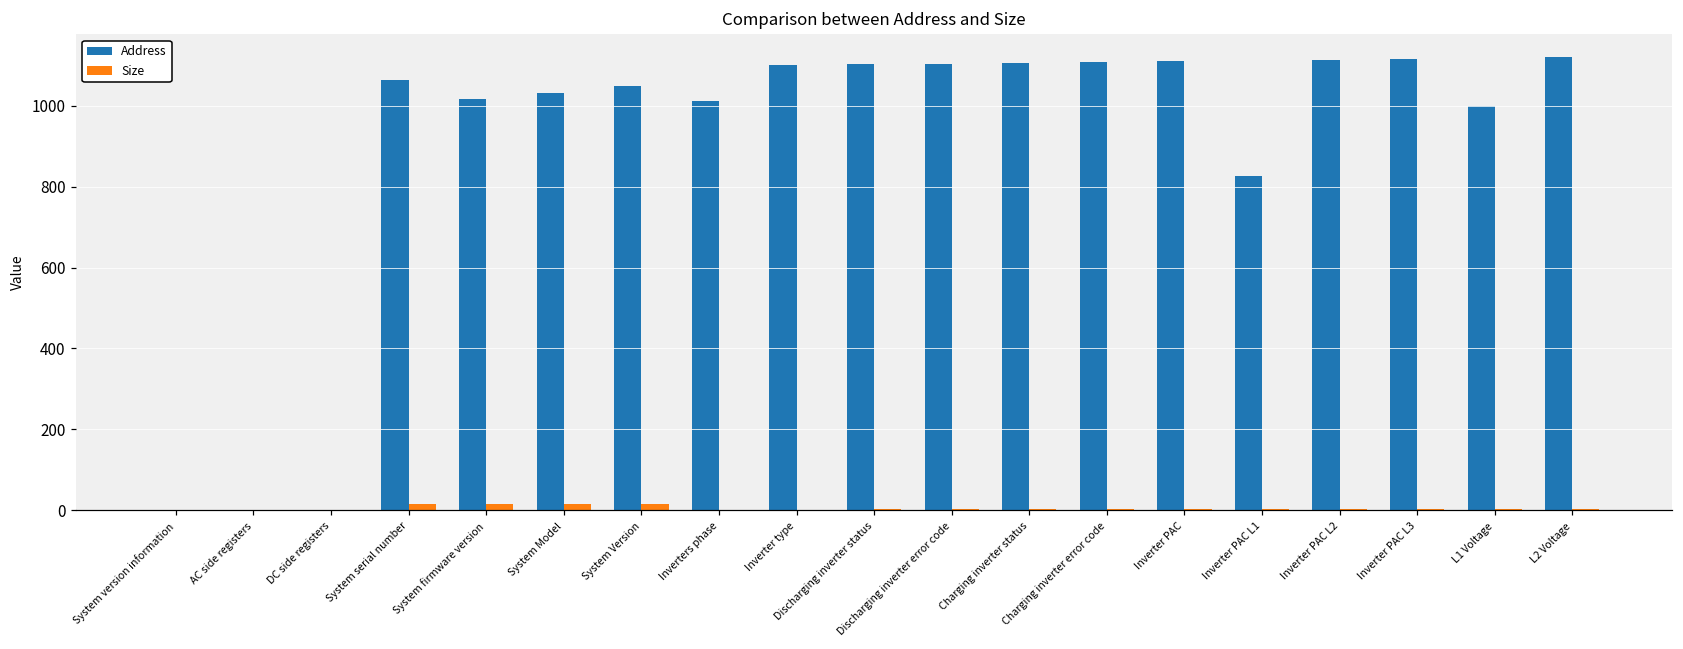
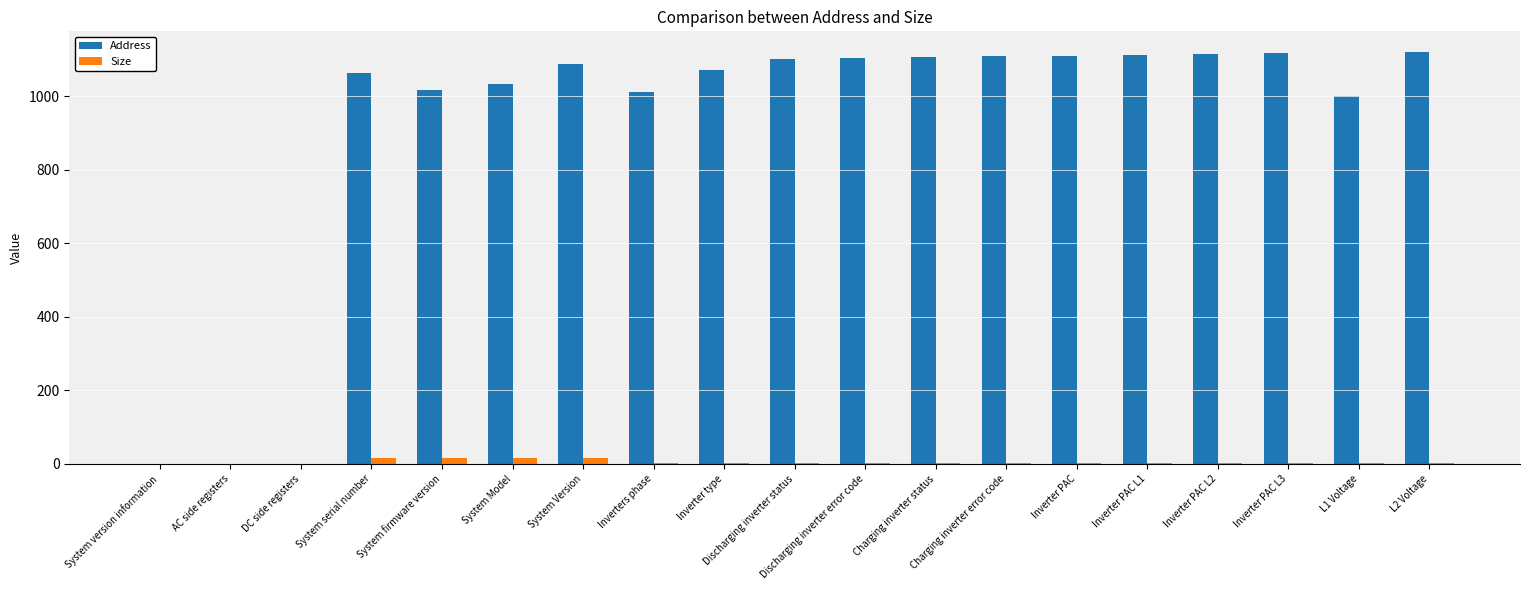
Address, System Version: 1050 -> 1090
Address, Inverter type: 1100 -> 1070
Address, Inverter PAC L1: 830 -> 1110
